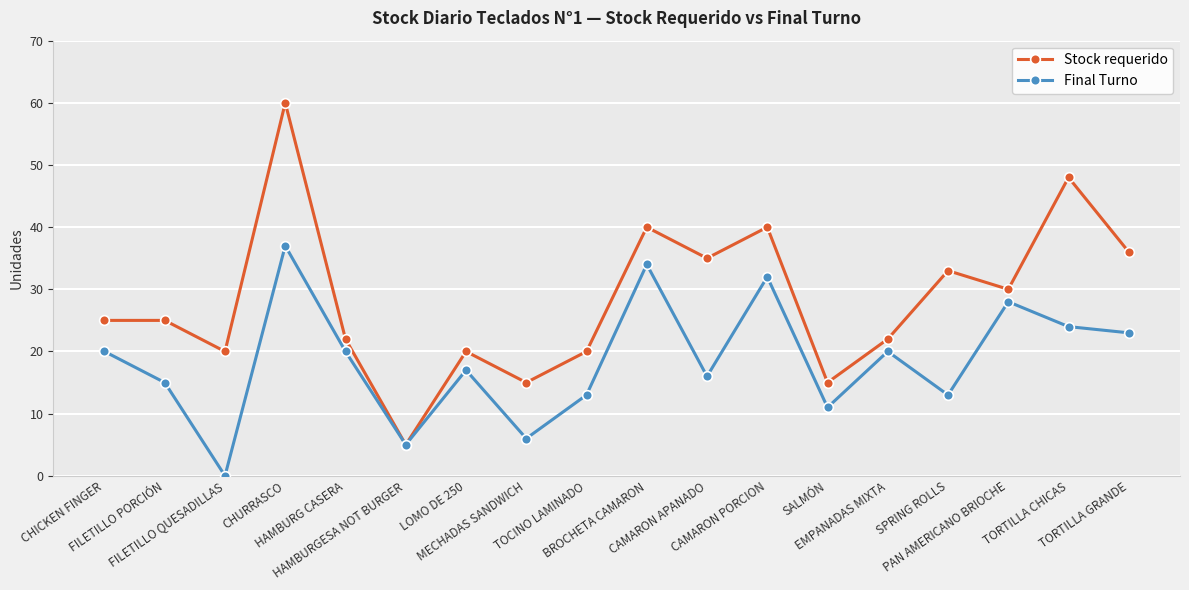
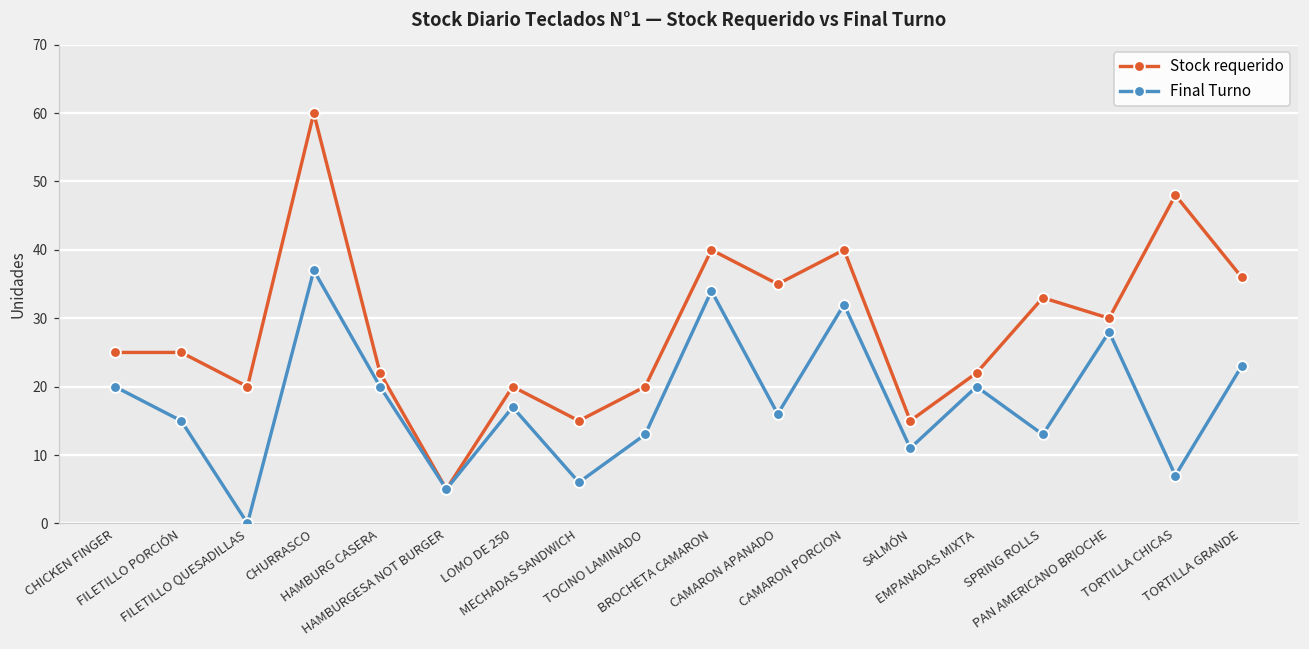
Final Turno, TORTILLA CHICAS: 24 -> 7
